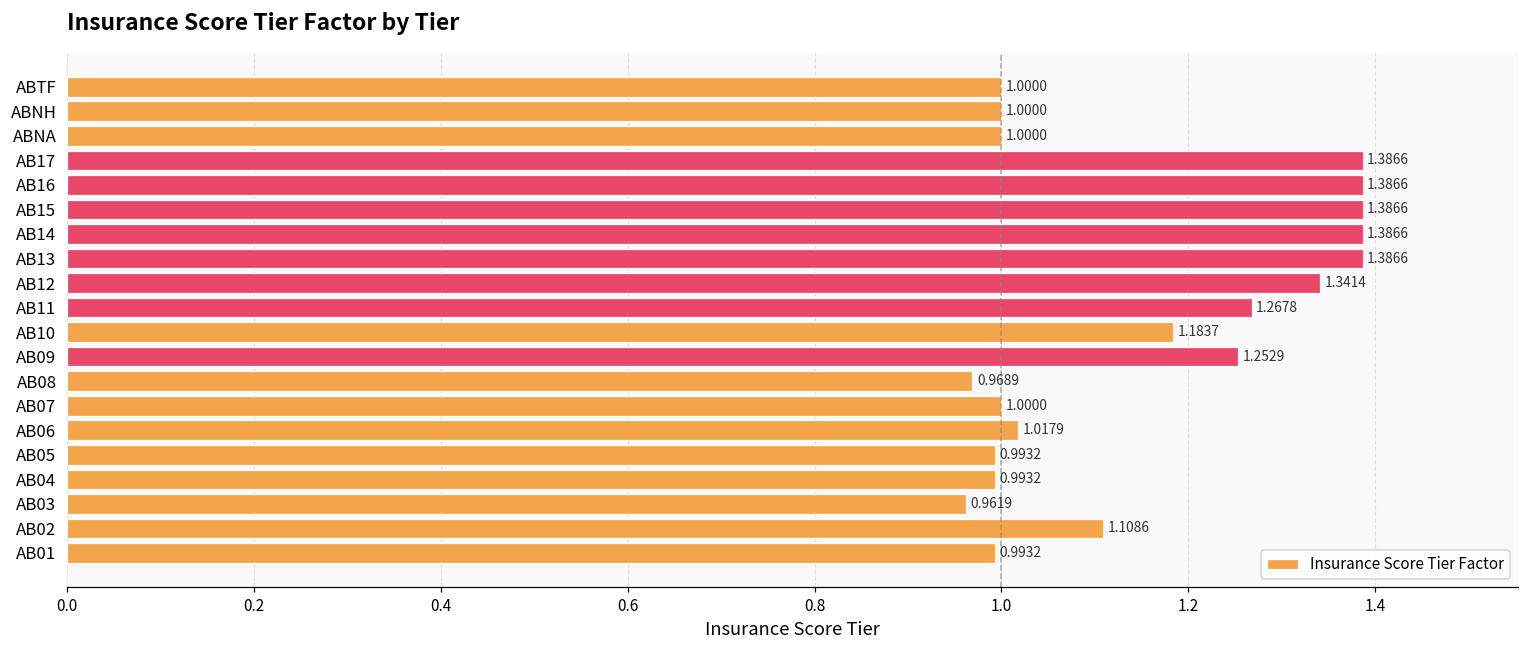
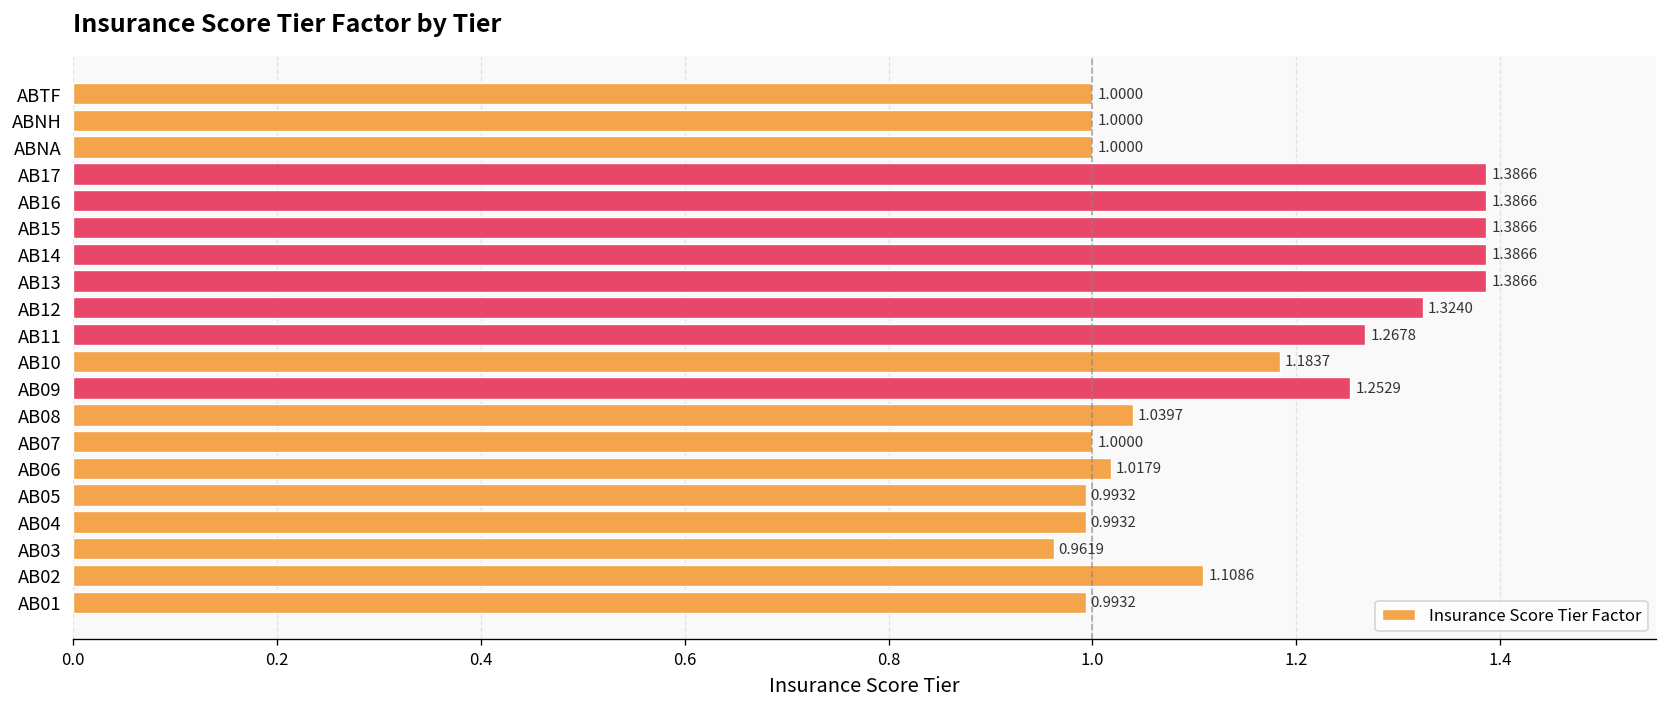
AB12: 1.3414 -> 1.3240
AB08: 0.9689 -> 1.0397
